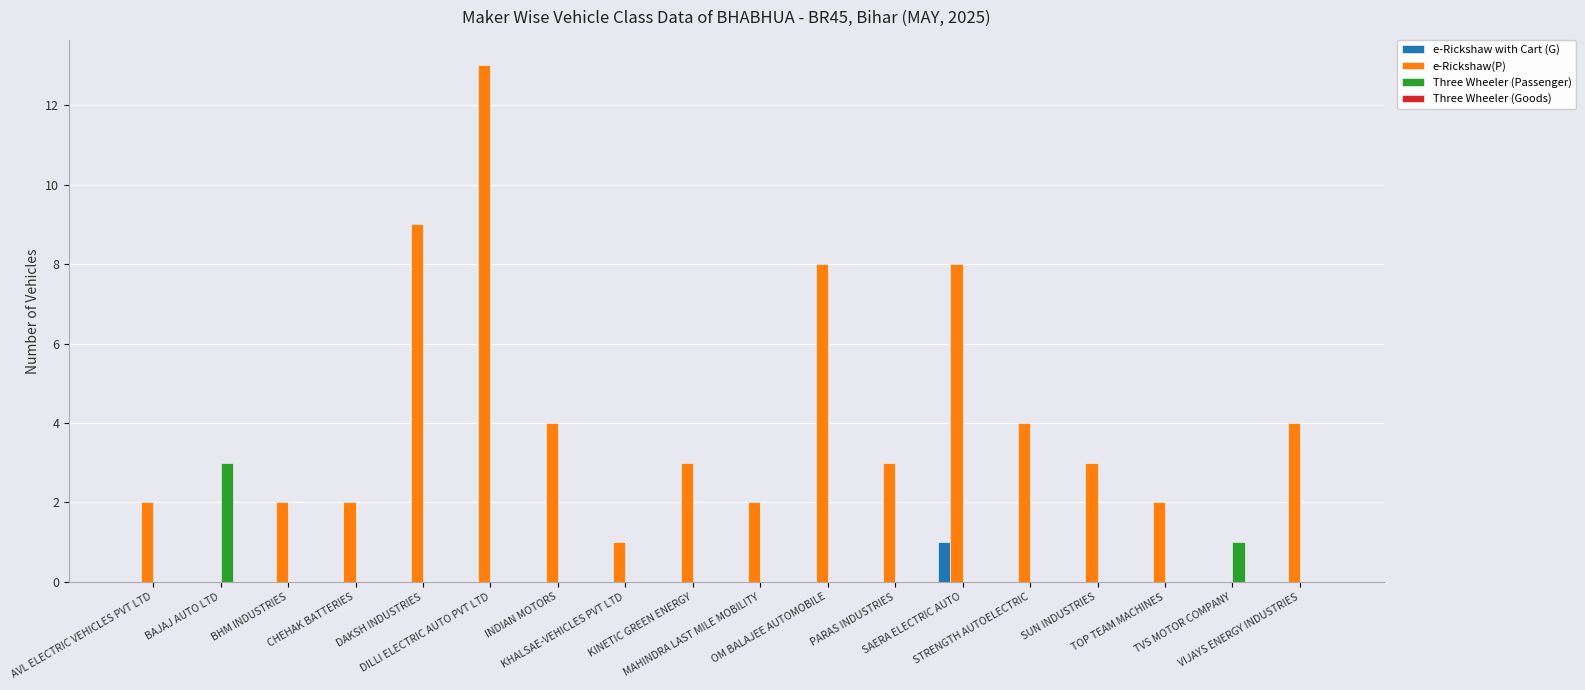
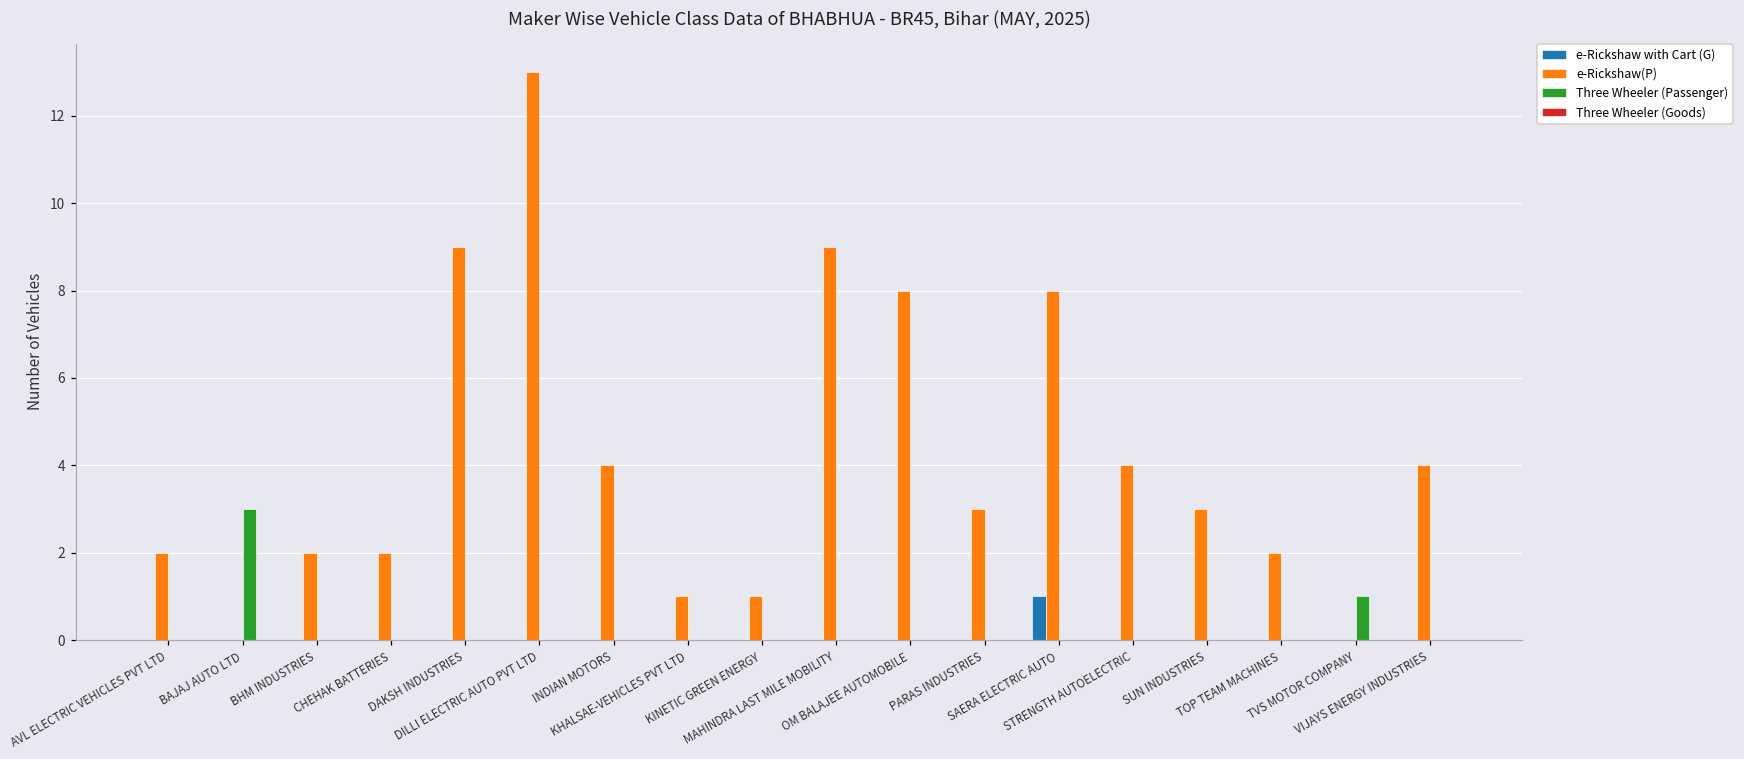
e-Rickshaw(P), KINETIC GREEN ENERGY: 3 -> 1
e-Rickshaw(P), MAHINDRA LAST MILE MOBILITY: 2 -> 9
